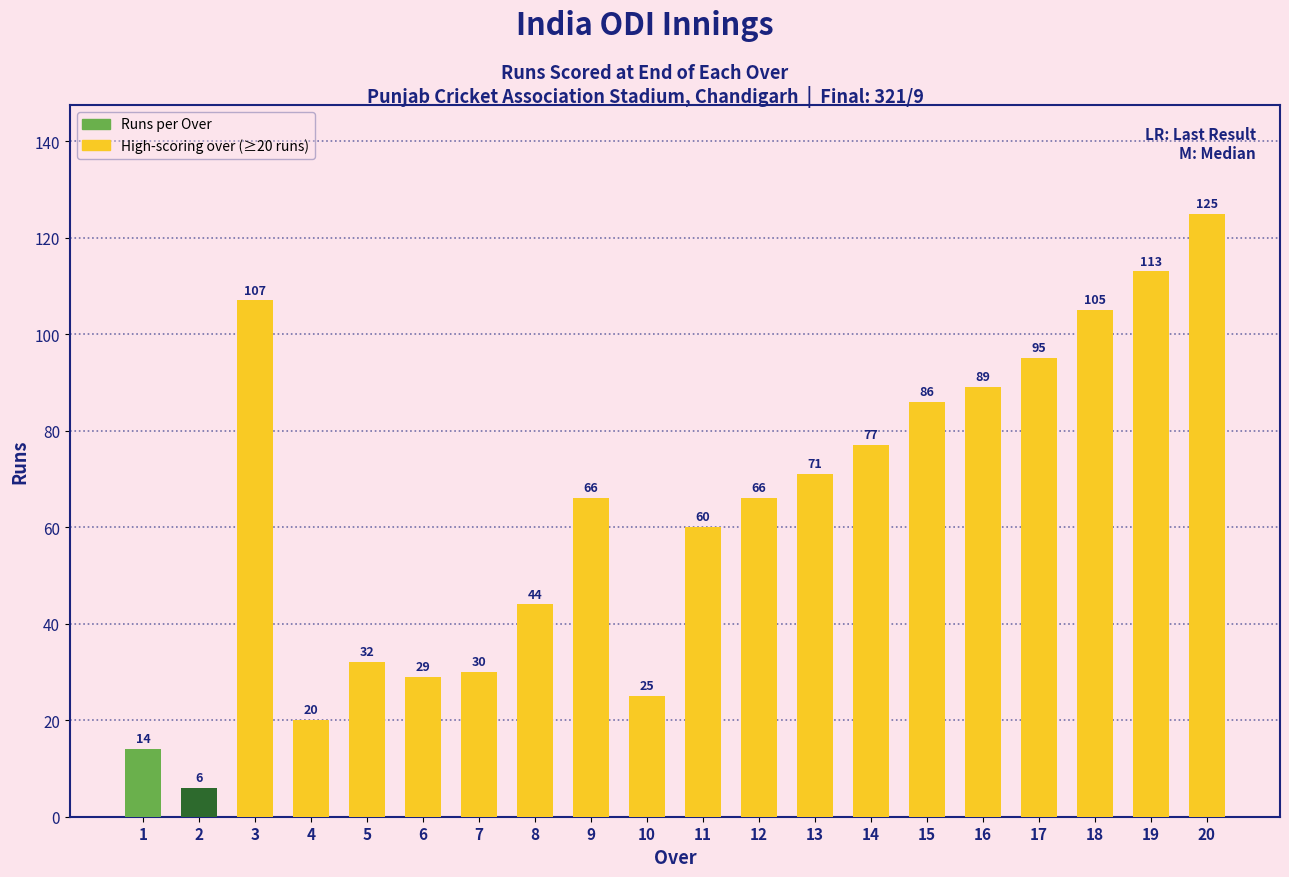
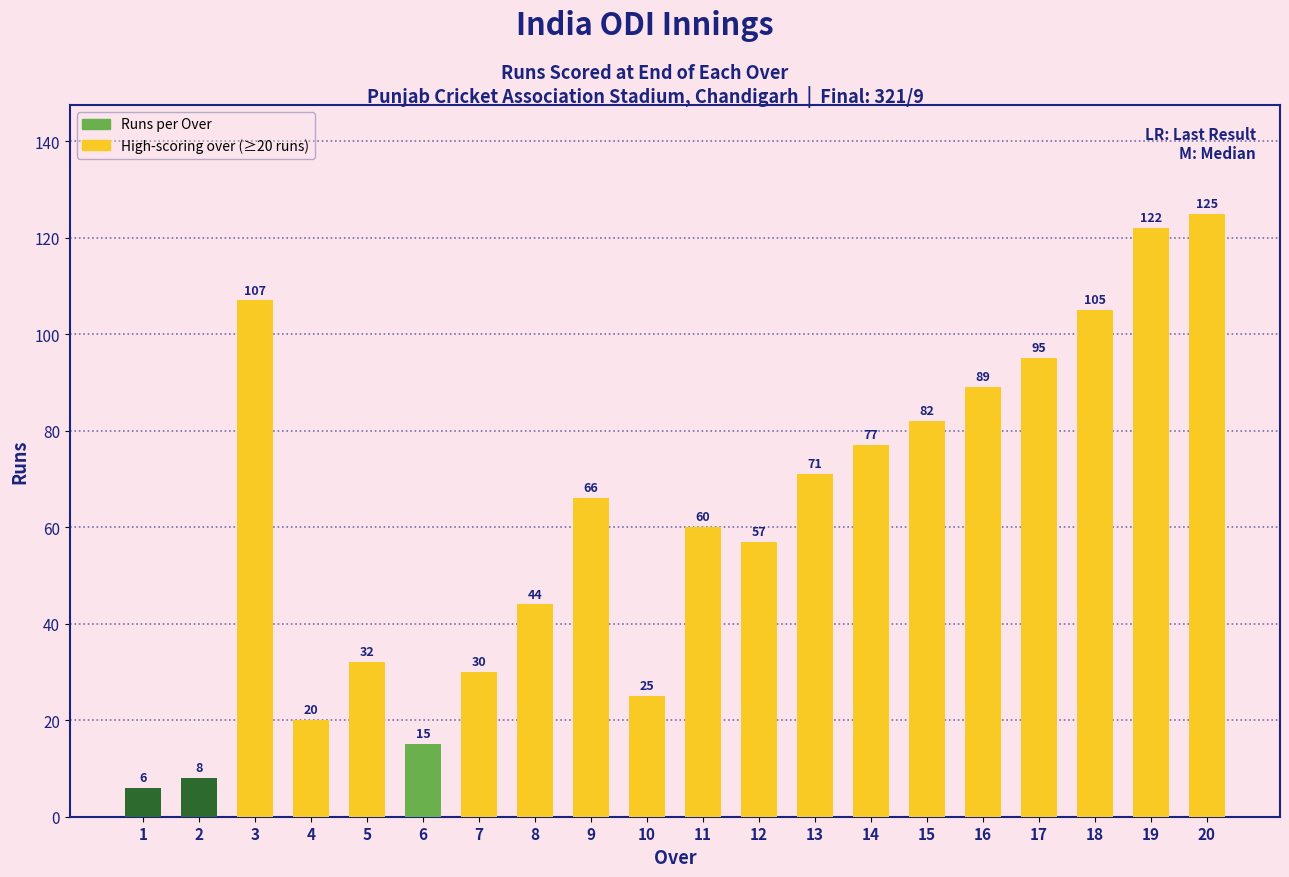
1: 14 -> 6
2: 6 -> 8
6: 29 -> 15
12: 66 -> 57
15: 86 -> 82
19: 113 -> 122
